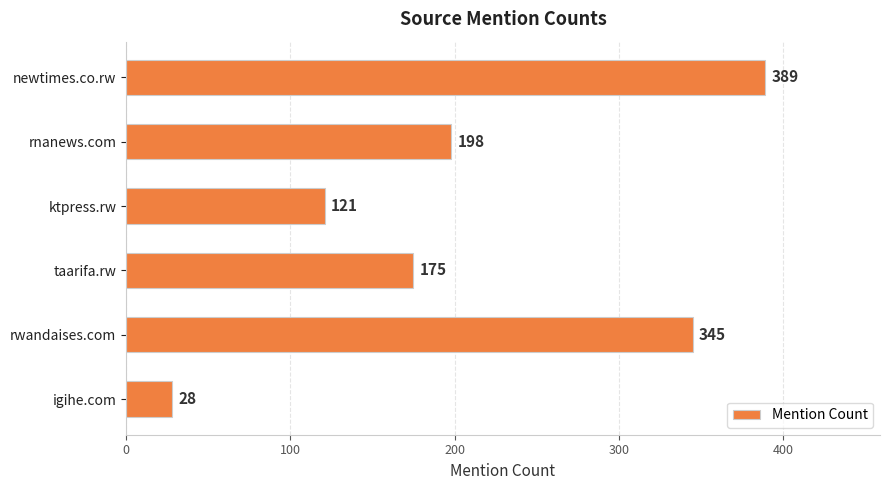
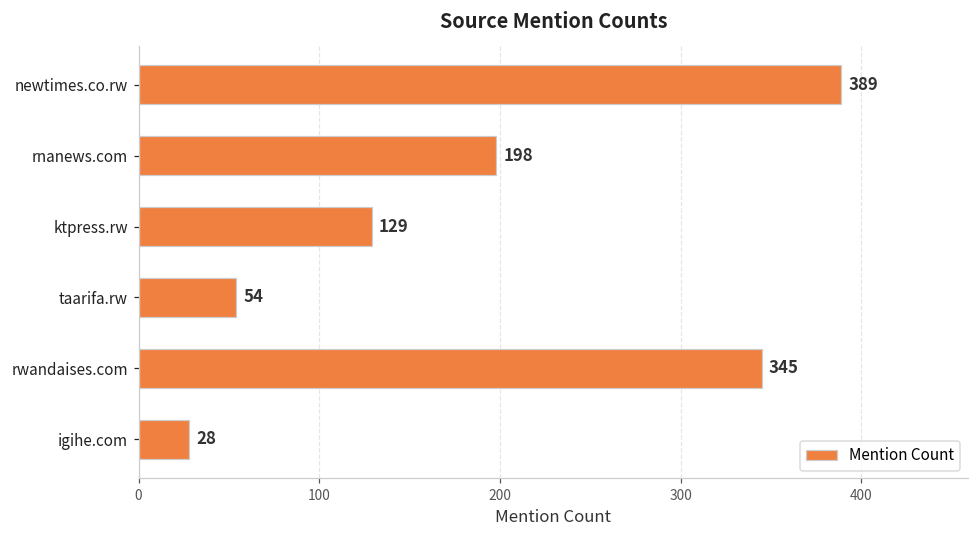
ktpress.rw: 121 -> 129
taarifa.rw: 175 -> 54
